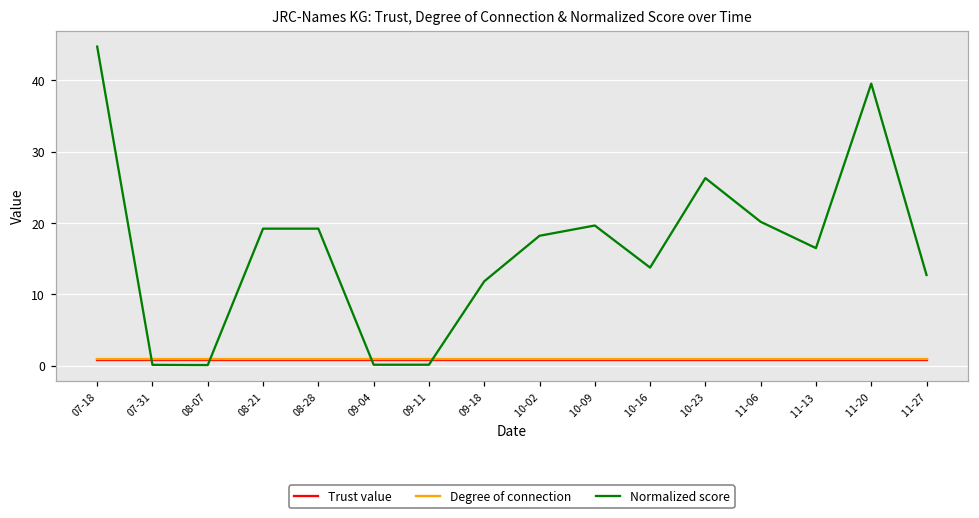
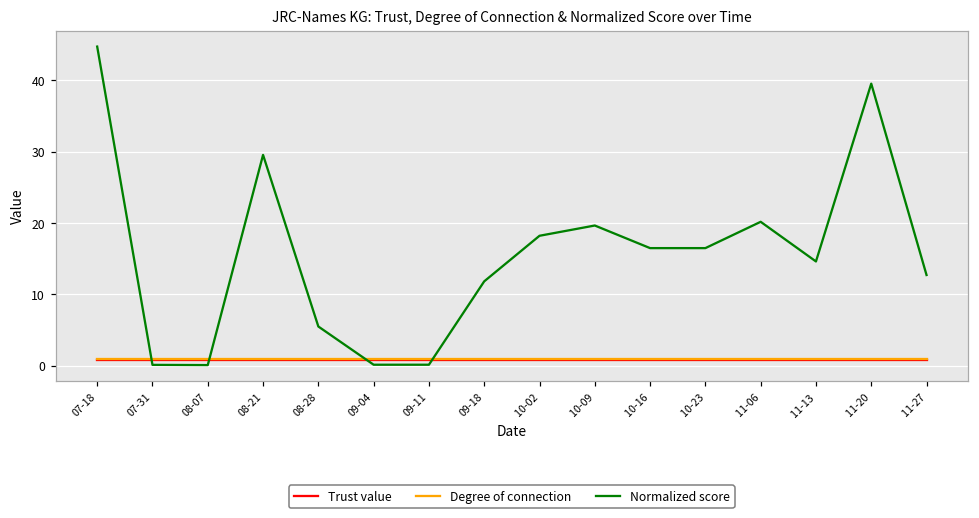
Normalized score, 08-21: 19 -> 30
Normalized score, 08-28: 19 -> 6
Normalized score, 10-16: 14 -> 16
Normalized score, 10-23: 26 -> 16
Normalized score, 11-13: 16 -> 15
